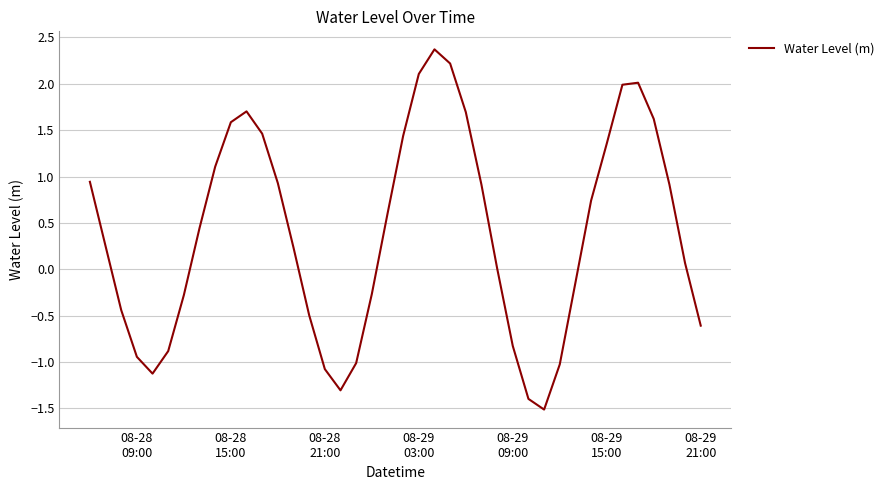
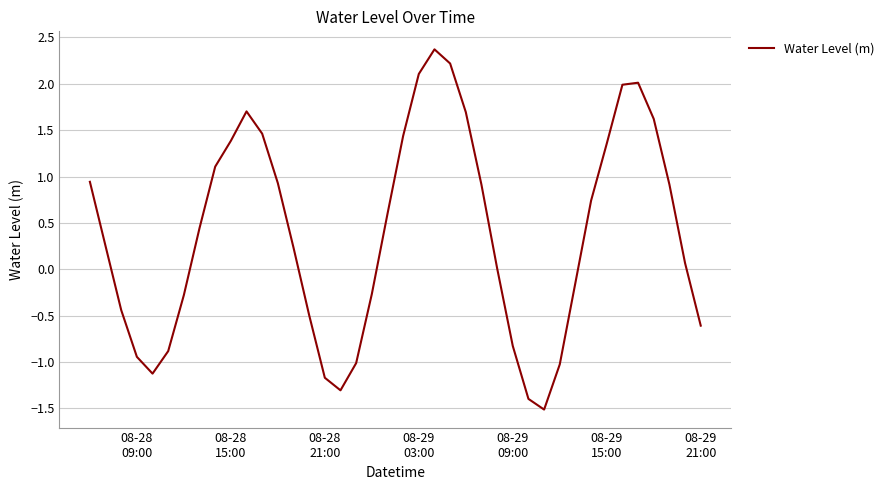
08-28 15:00: 1.6 -> 1.4
08-28 21:00: -1.1 -> -1.2
